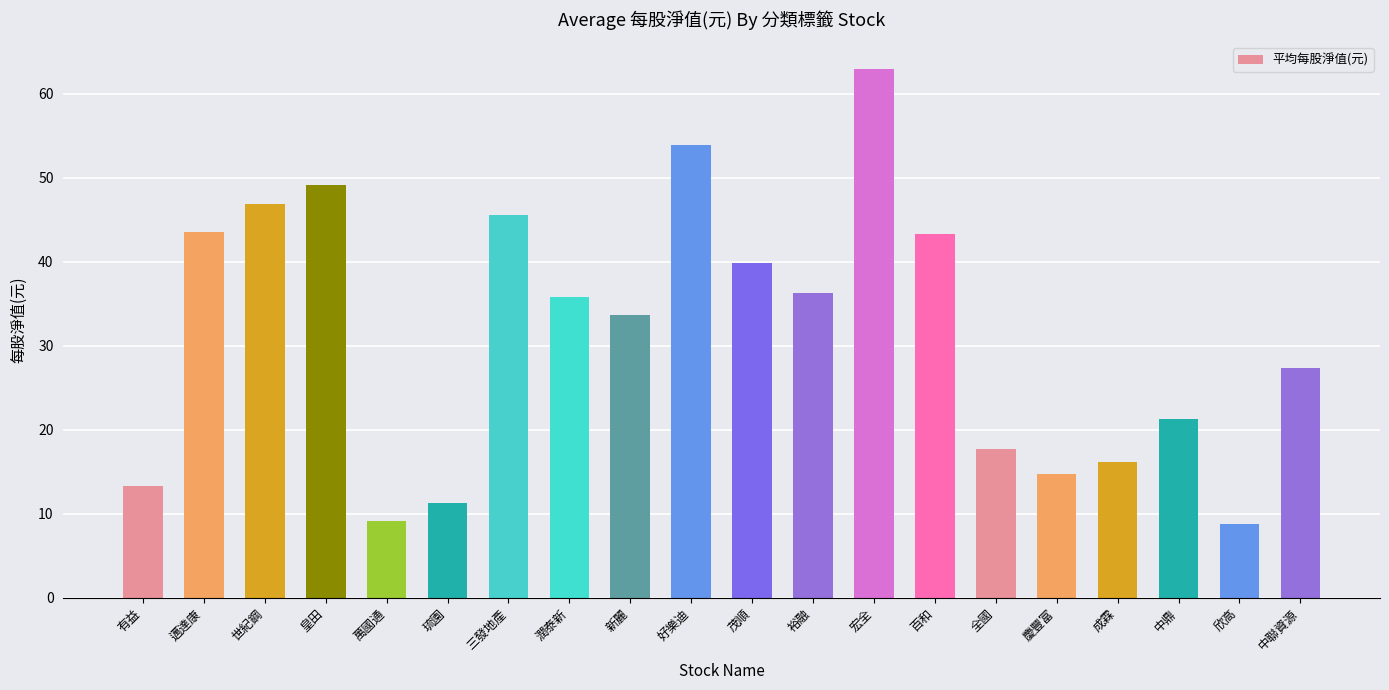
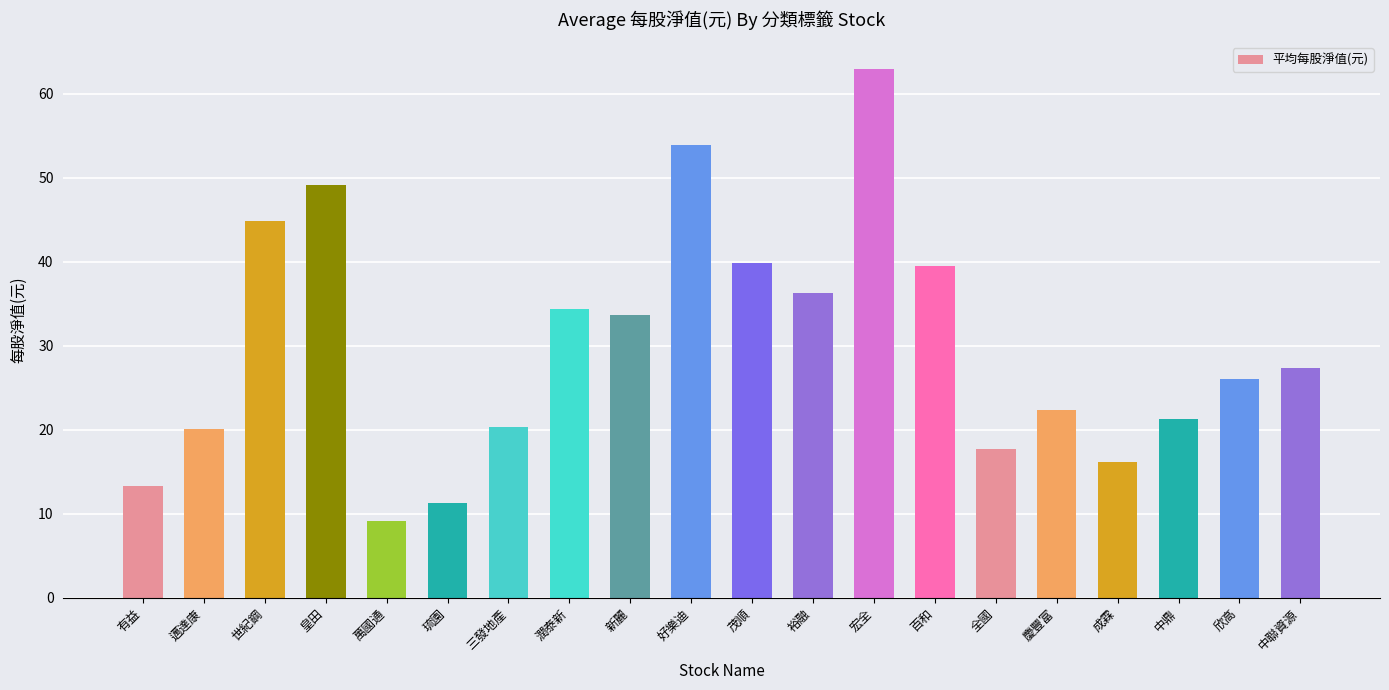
邁達康: 44 -> 20
世紀鋼: 47 -> 45
三發地產: 45 -> 20
潤泰新: 36 -> 34
百和: 43 -> 39
慶豐富: 15 -> 22
欣高: 9 -> 26
